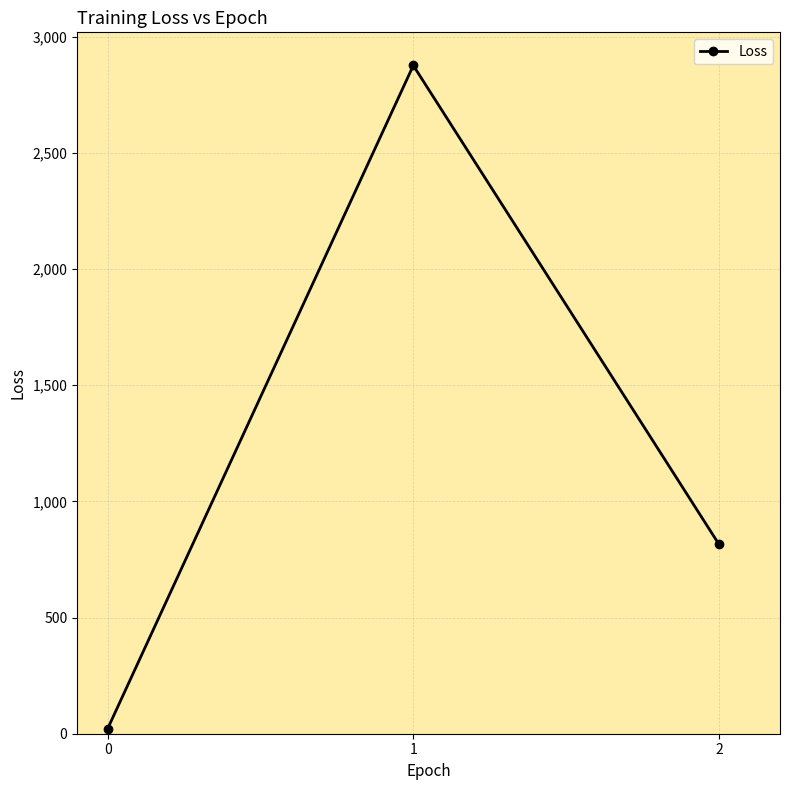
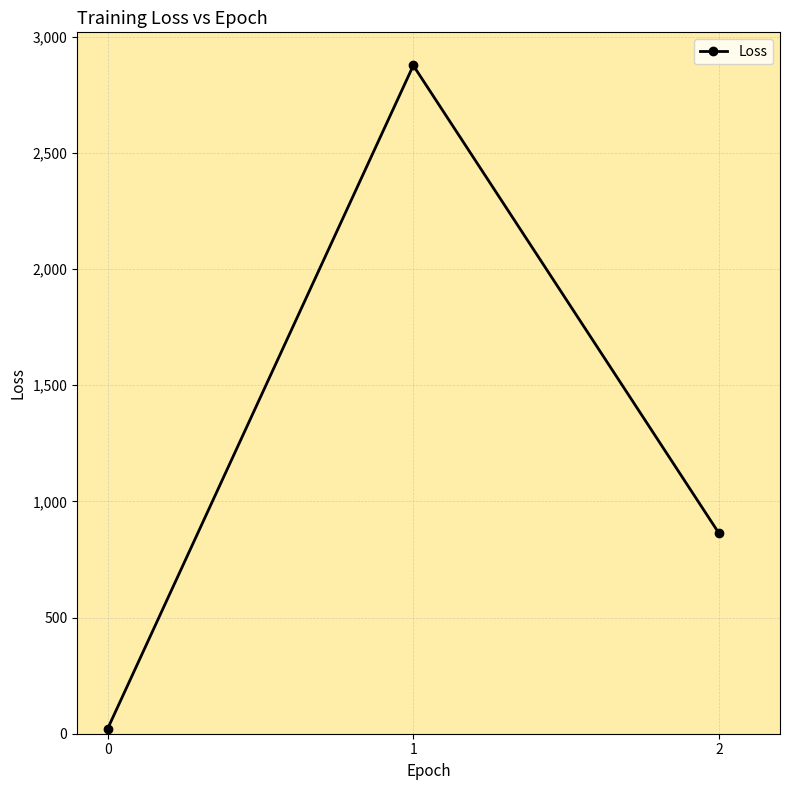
2: 820 -> 860
